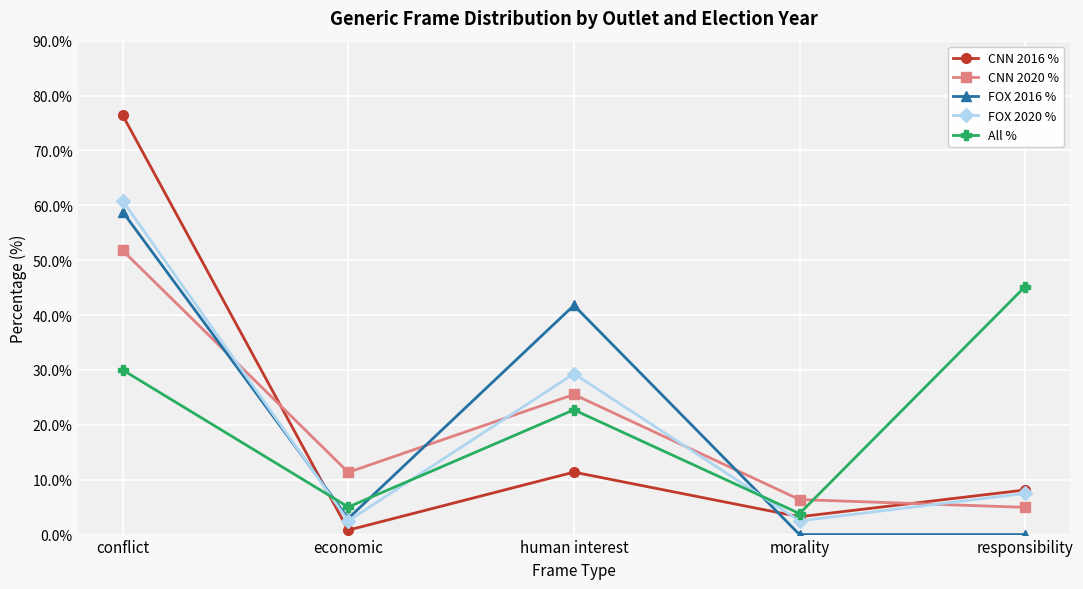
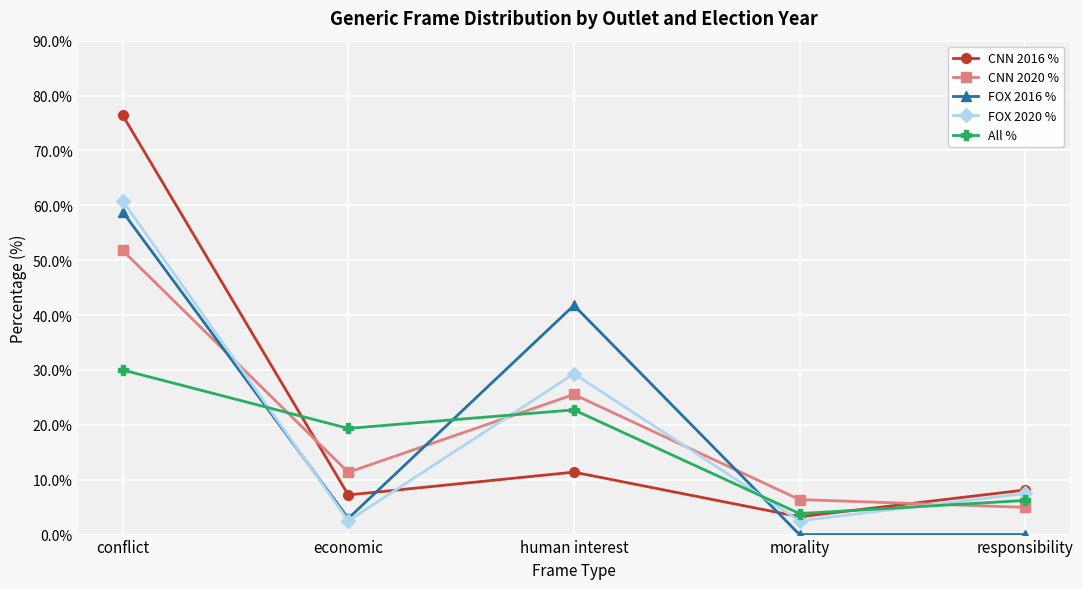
CNN 2016 %, economic: 1% -> 7%
All %, economic: 5% -> 19%
All %, responsibility: 45% -> 6%
